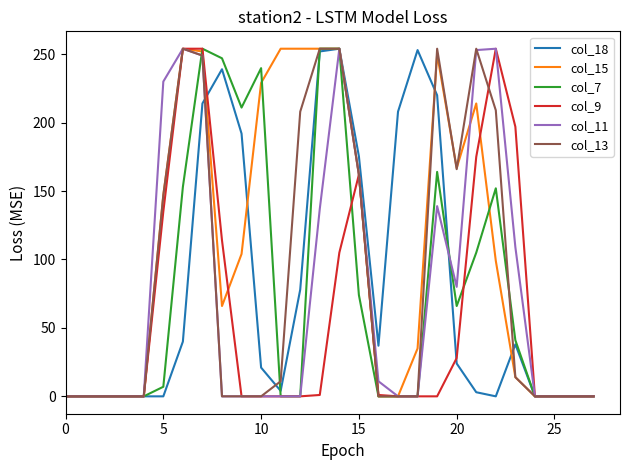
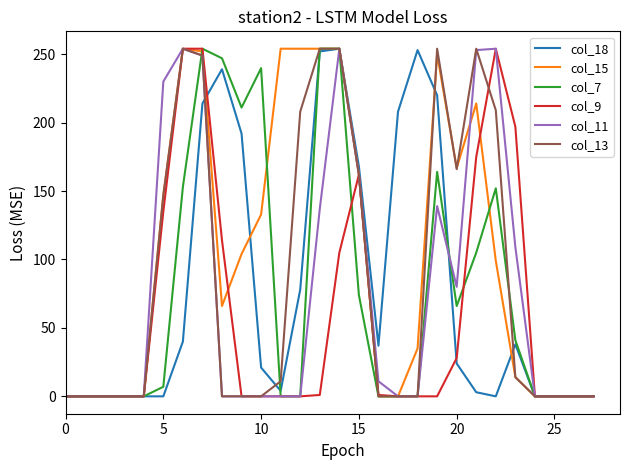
col_15, 10: 229 -> 133
col_18, 15: 175 -> 168
